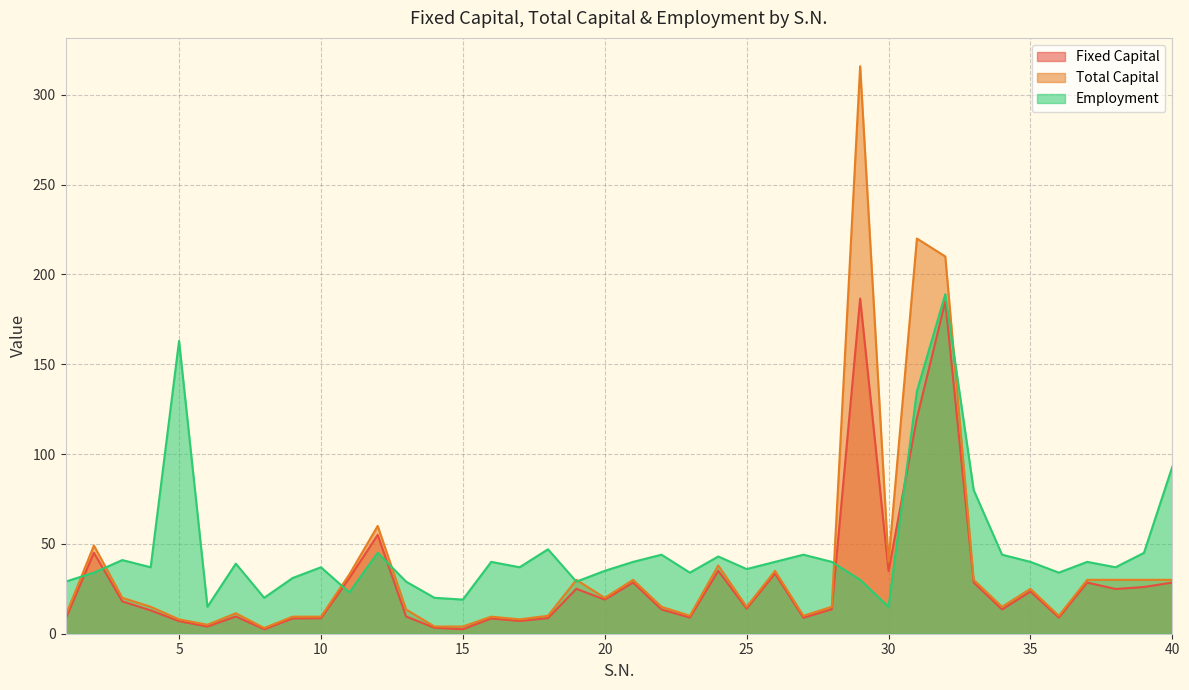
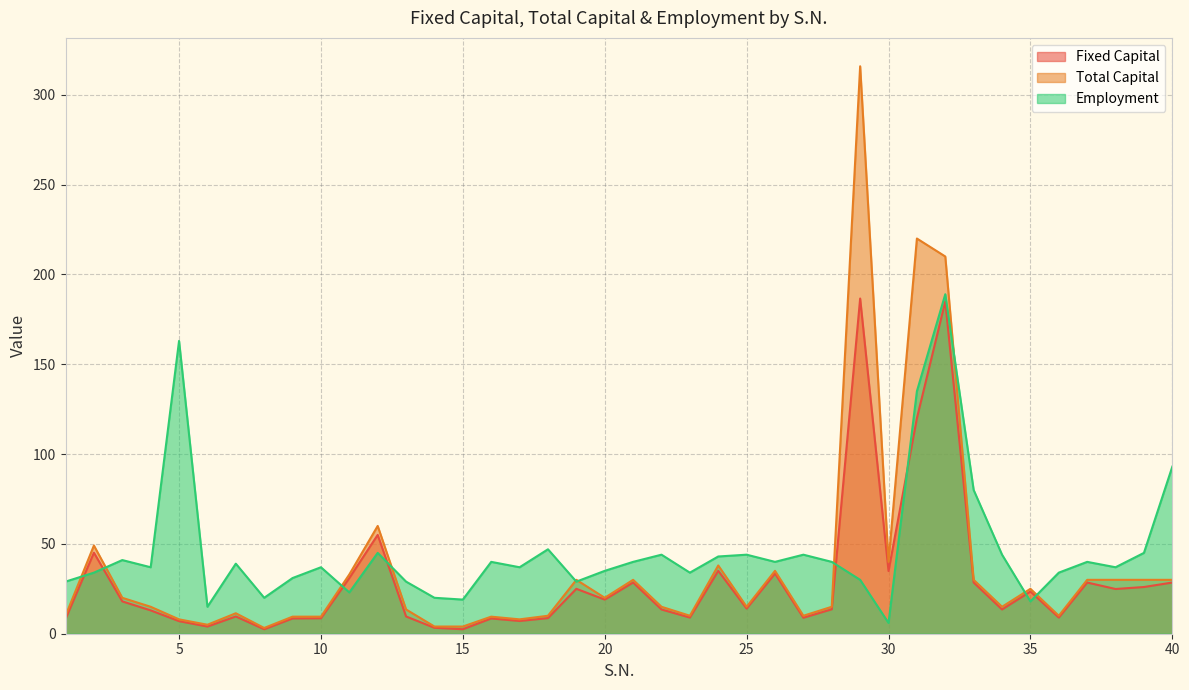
Employment, 25: 36 -> 44
Employment, 30: 15 -> 6
Employment, 35: 40 -> 18
